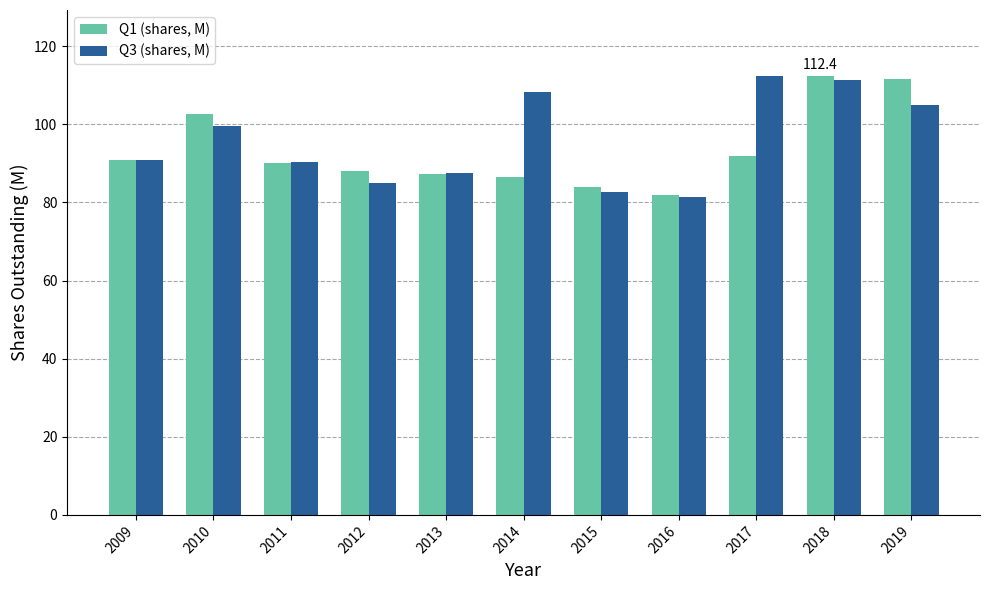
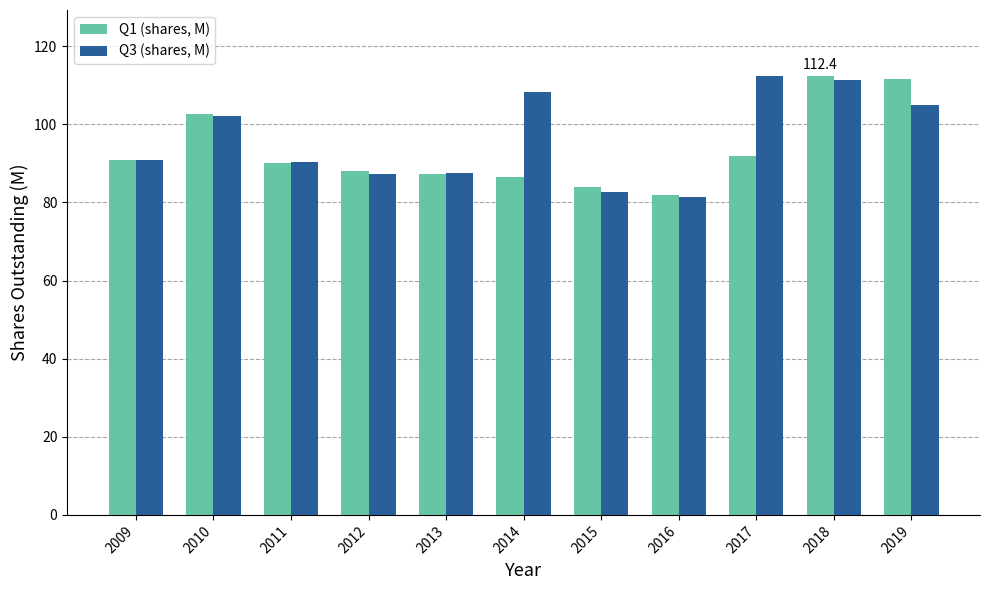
Q3 (shares, M), 2010: 100 -> 102
Q3 (shares, M), 2012: 85 -> 87
